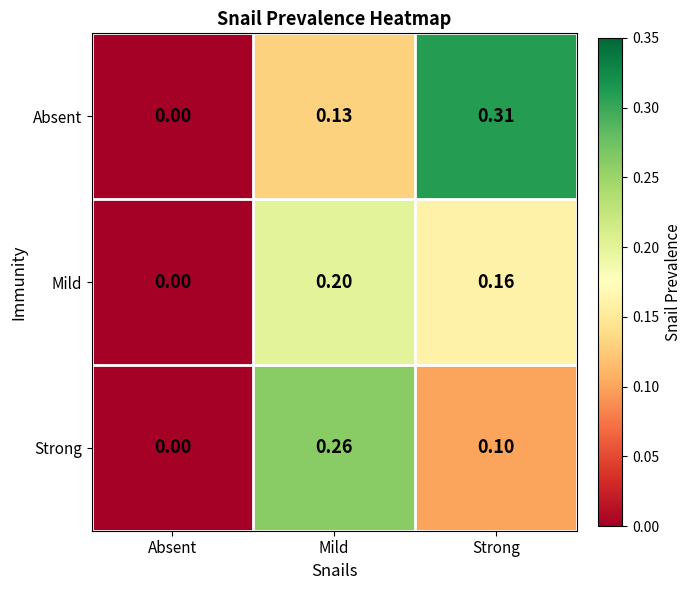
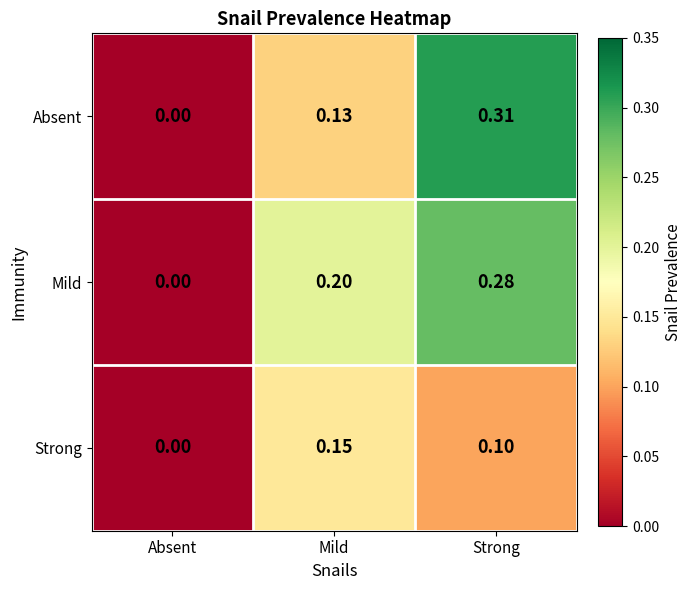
Mild, Strong: 0.16 -> 0.28
Strong, Mild: 0.26 -> 0.15
